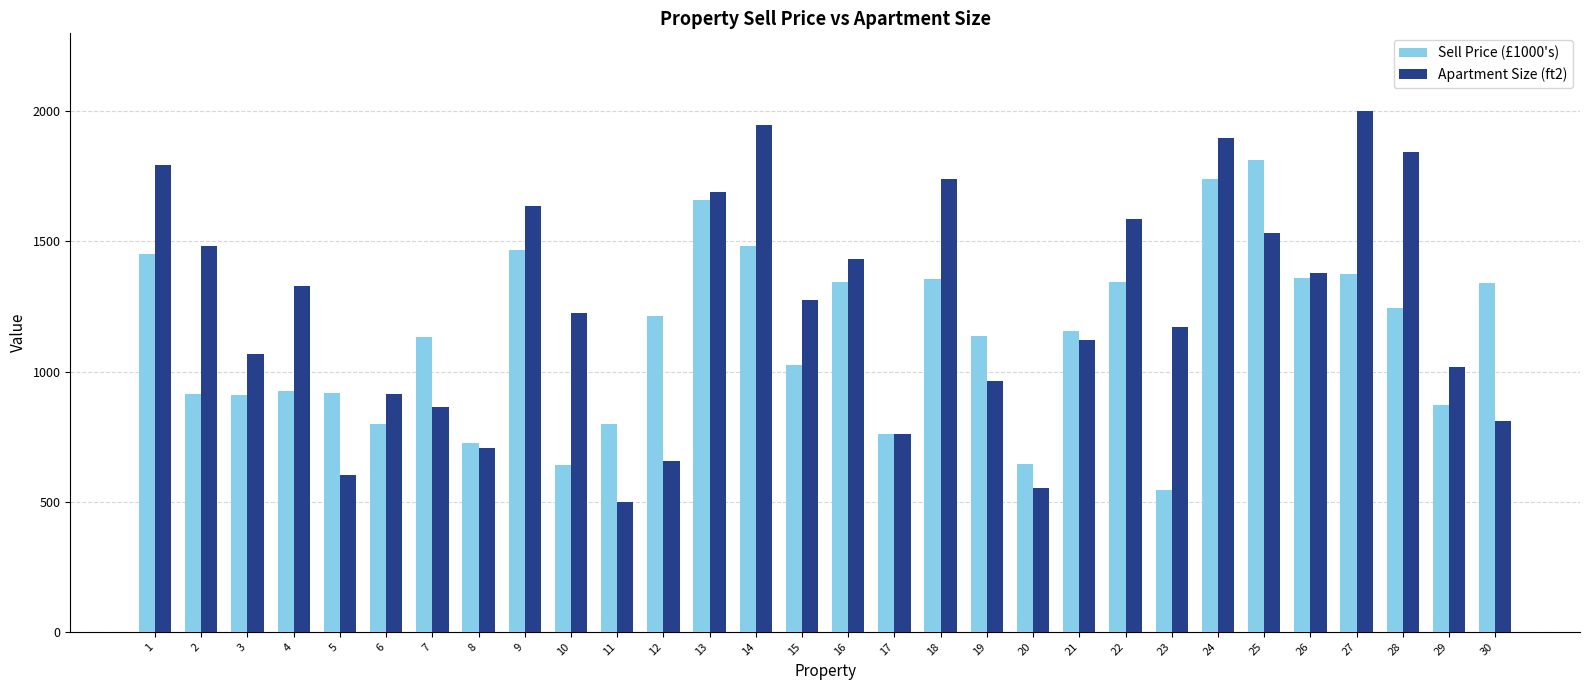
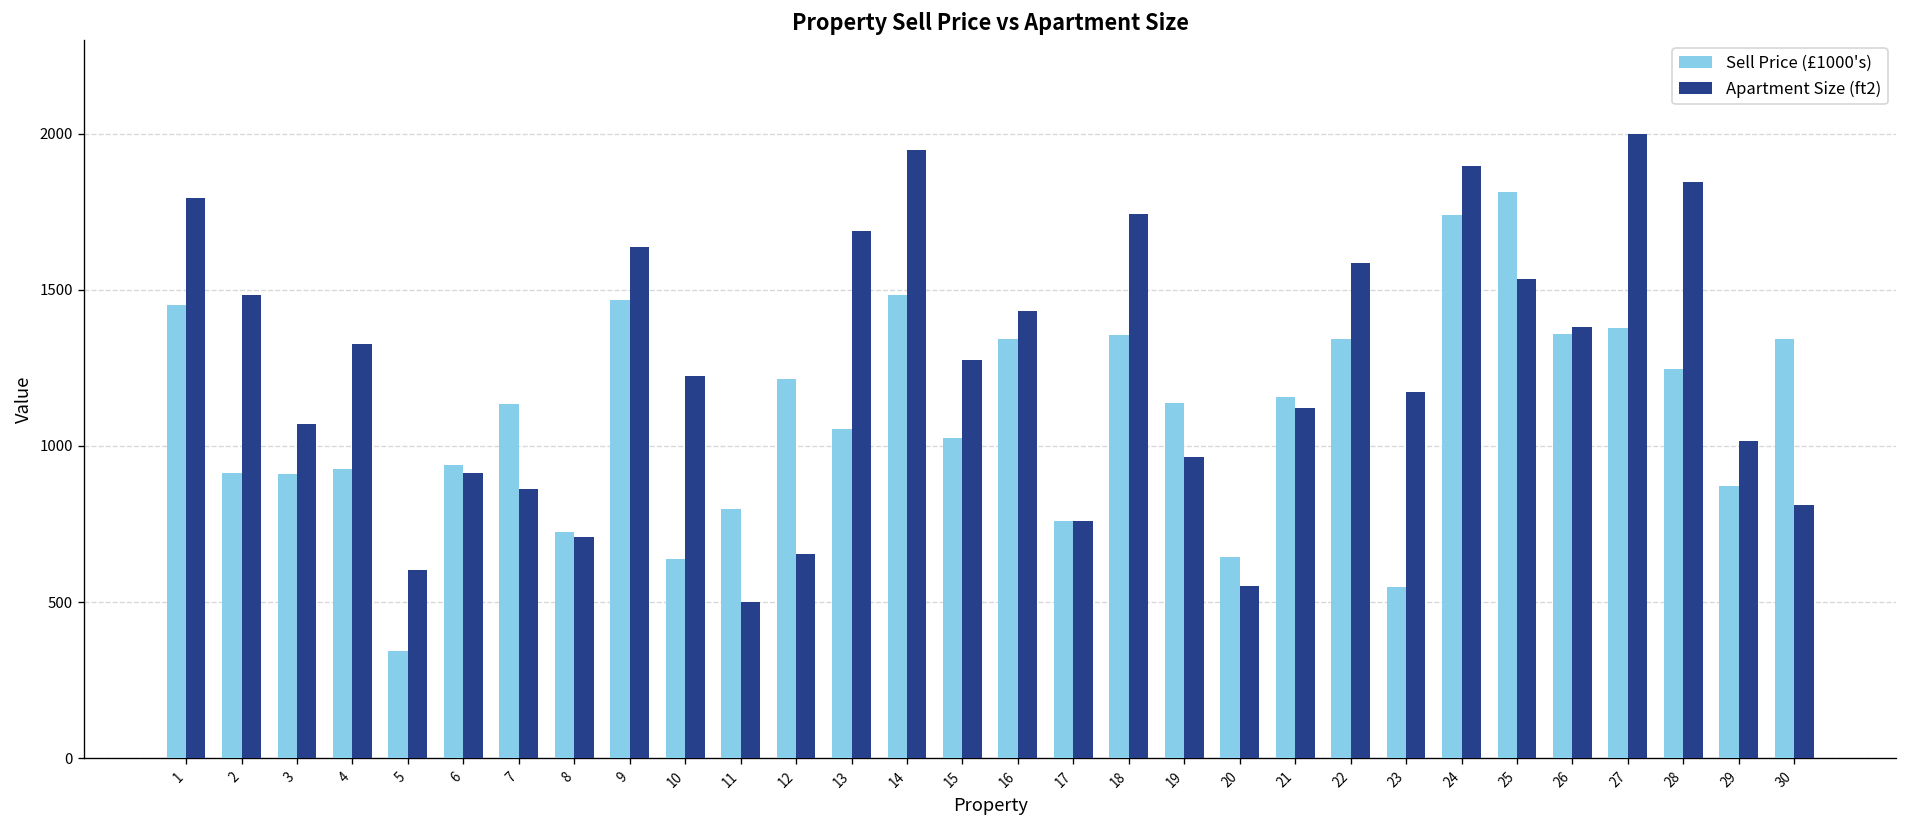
Sell Price (£1000's), 5: 920 -> 340
Sell Price (£1000's), 6: 800 -> 940
Sell Price (£1000's), 13: 1660 -> 1060
